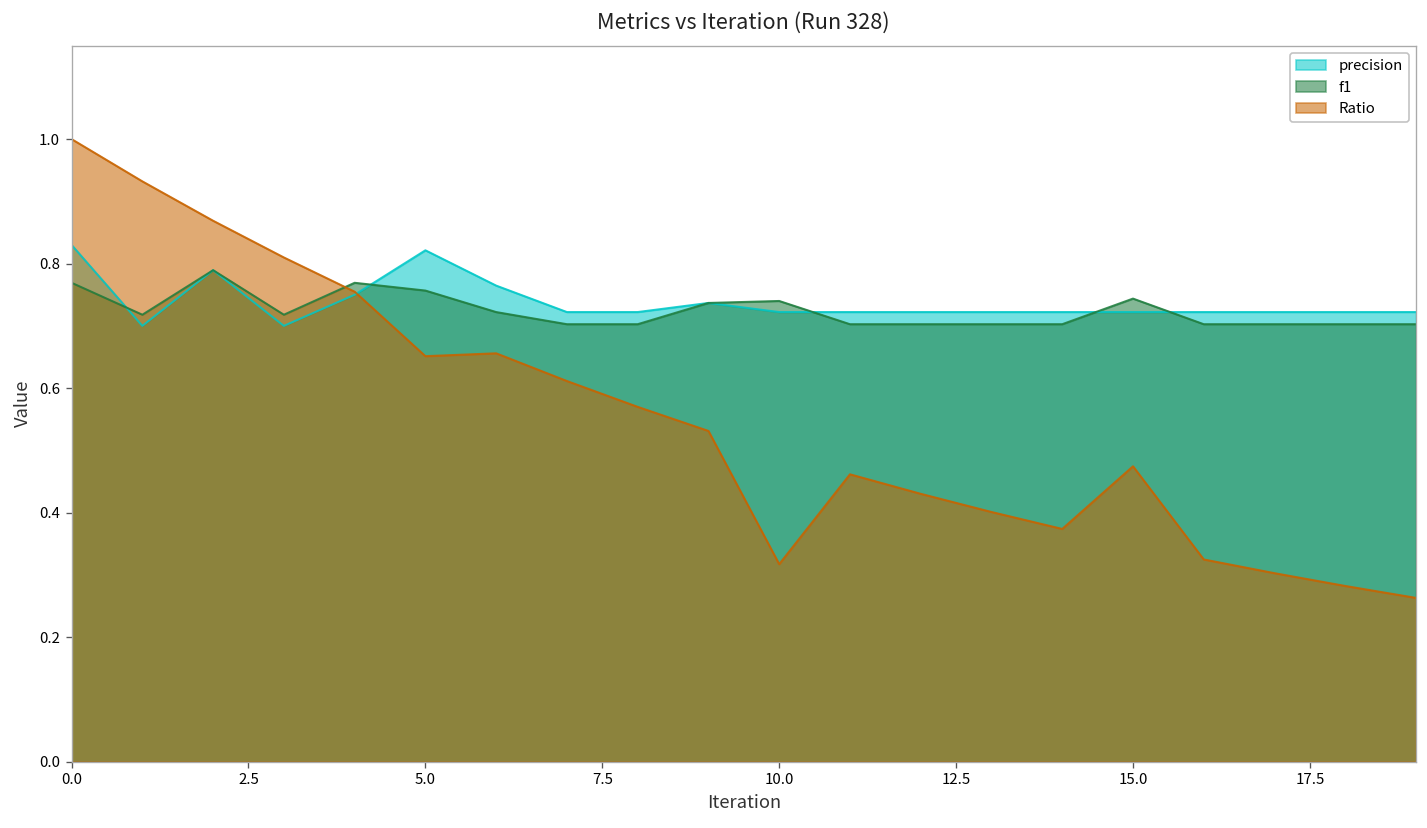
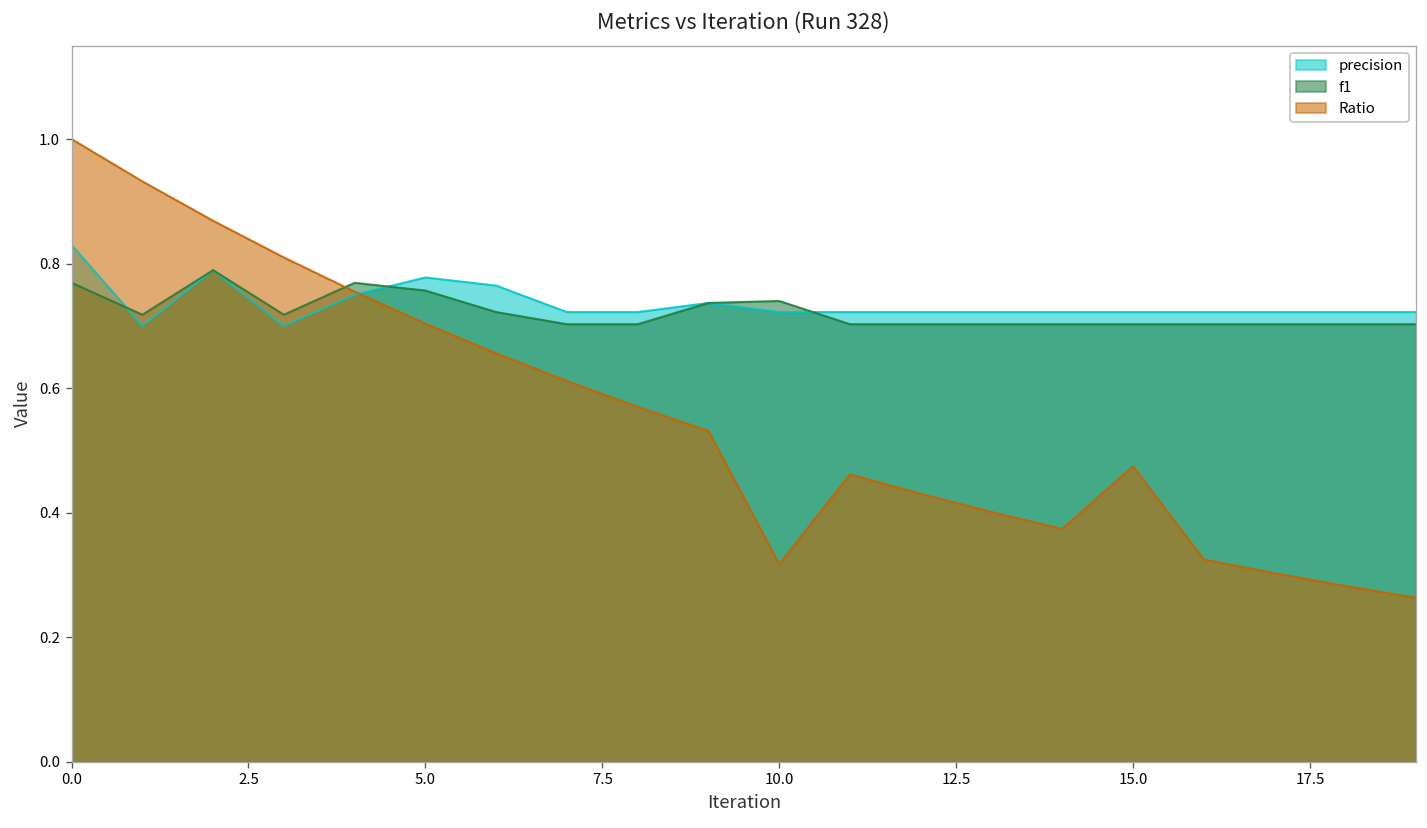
precision, 5.0: 0.82 -> 0.78
Ratio, 5.0: 0.65 -> 0.70
f1, 15.0: 0.74 -> 0.70
